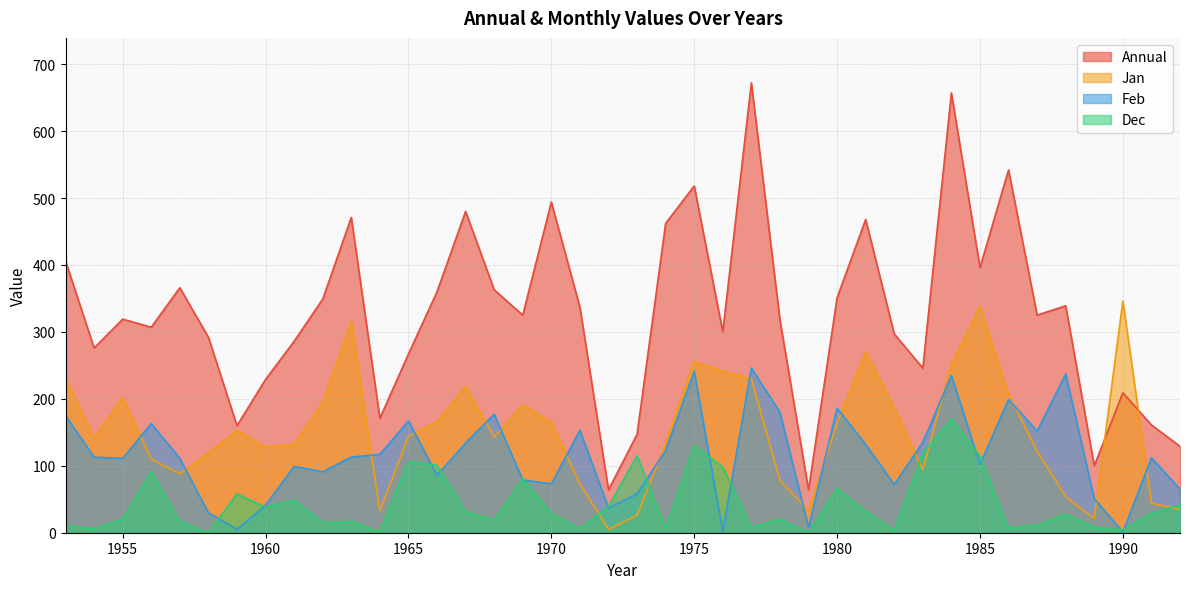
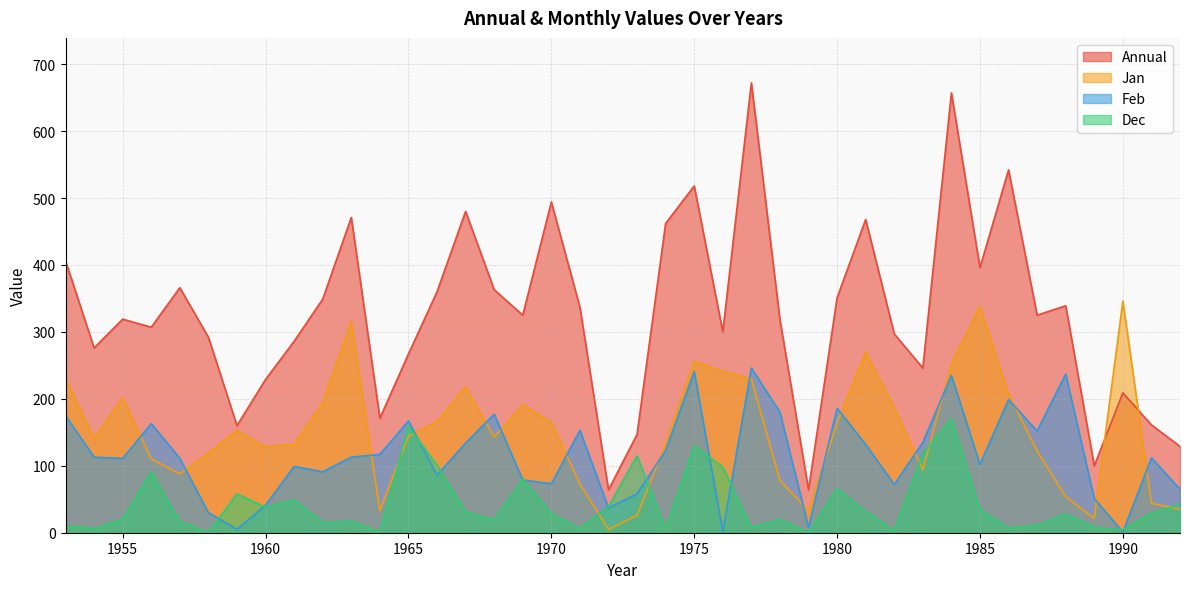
Dec, 1965: 110 -> 160
Dec, 1985: 110 -> 40
